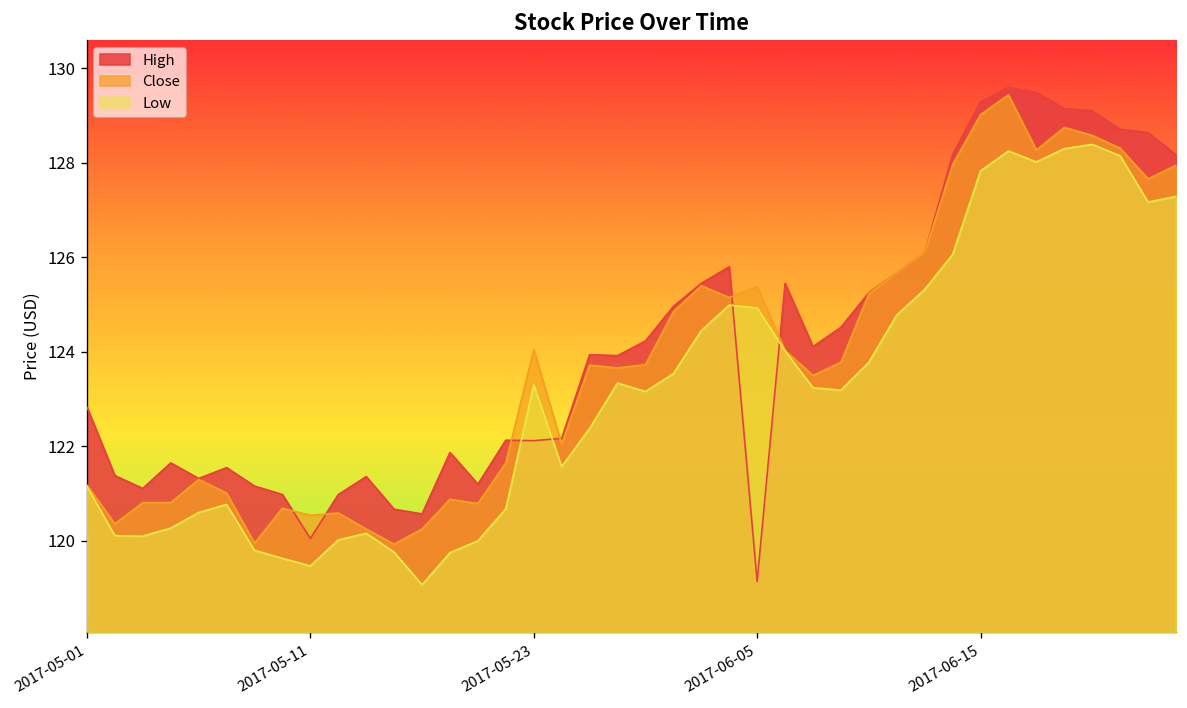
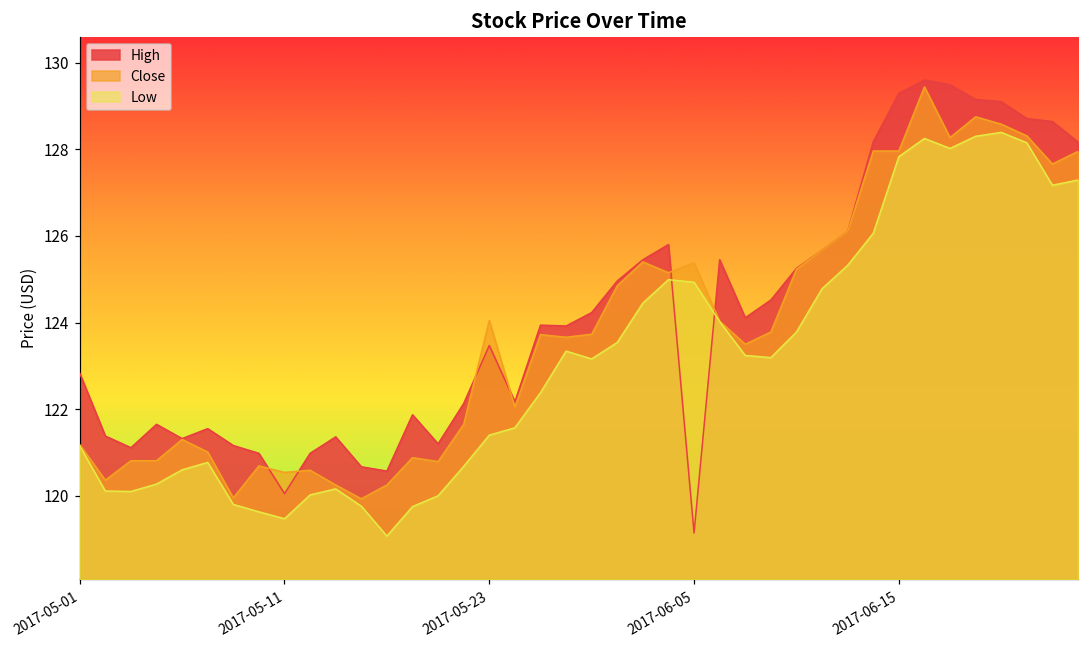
High, 2017-05-23: 122.1 -> 123.5
Low, 2017-05-23: 123.3 -> 121.4
Close, 2017-06-15: 129.0 -> 128.0
